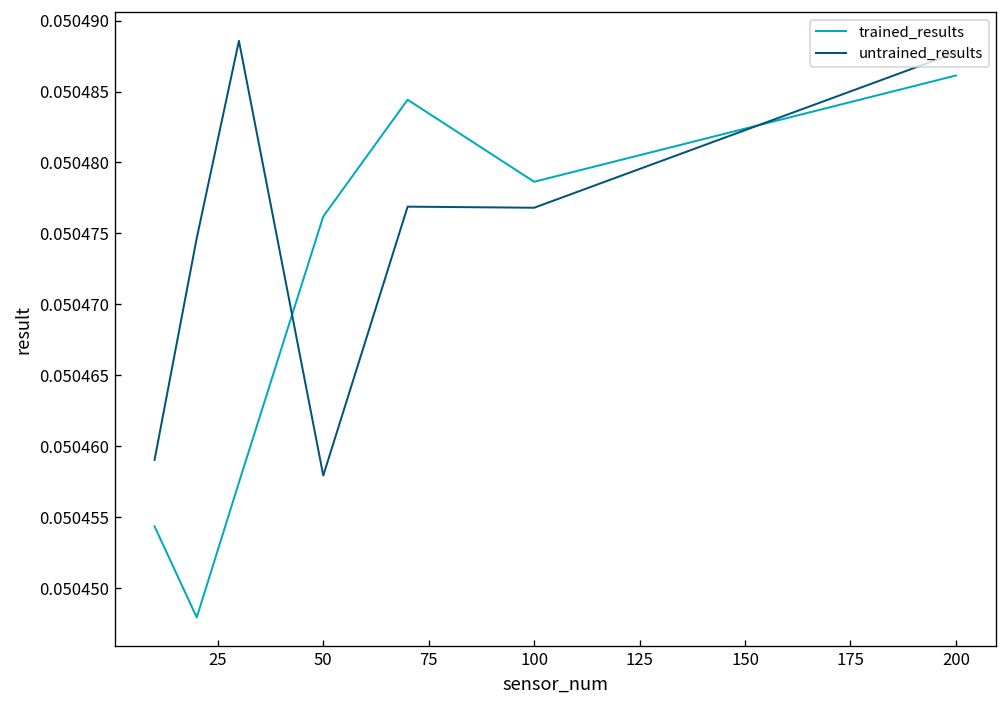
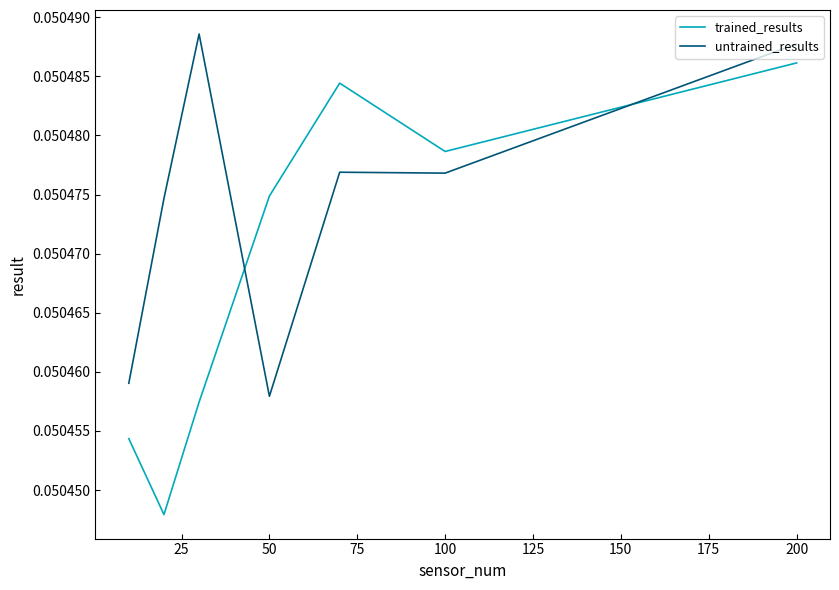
trained_results, 50: 0.0504762 -> 0.0504749
